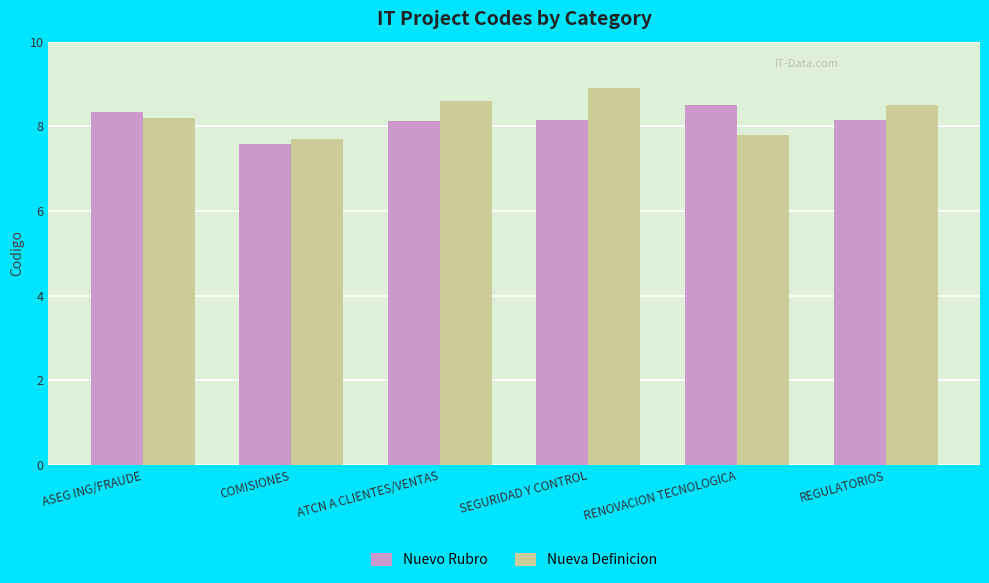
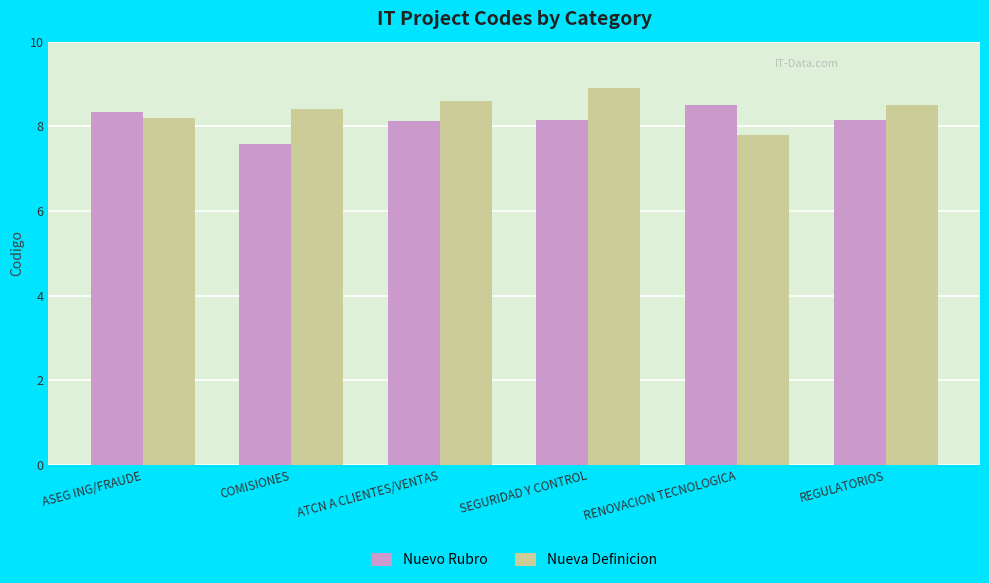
Nueva Definicion, COMISIONES: 7.7 -> 8.4
